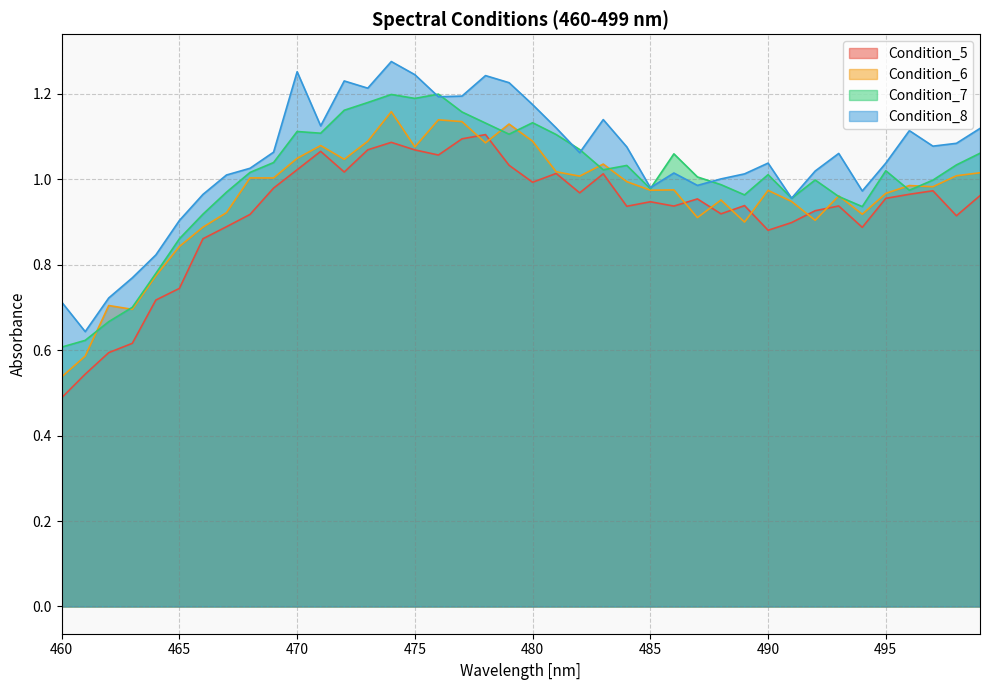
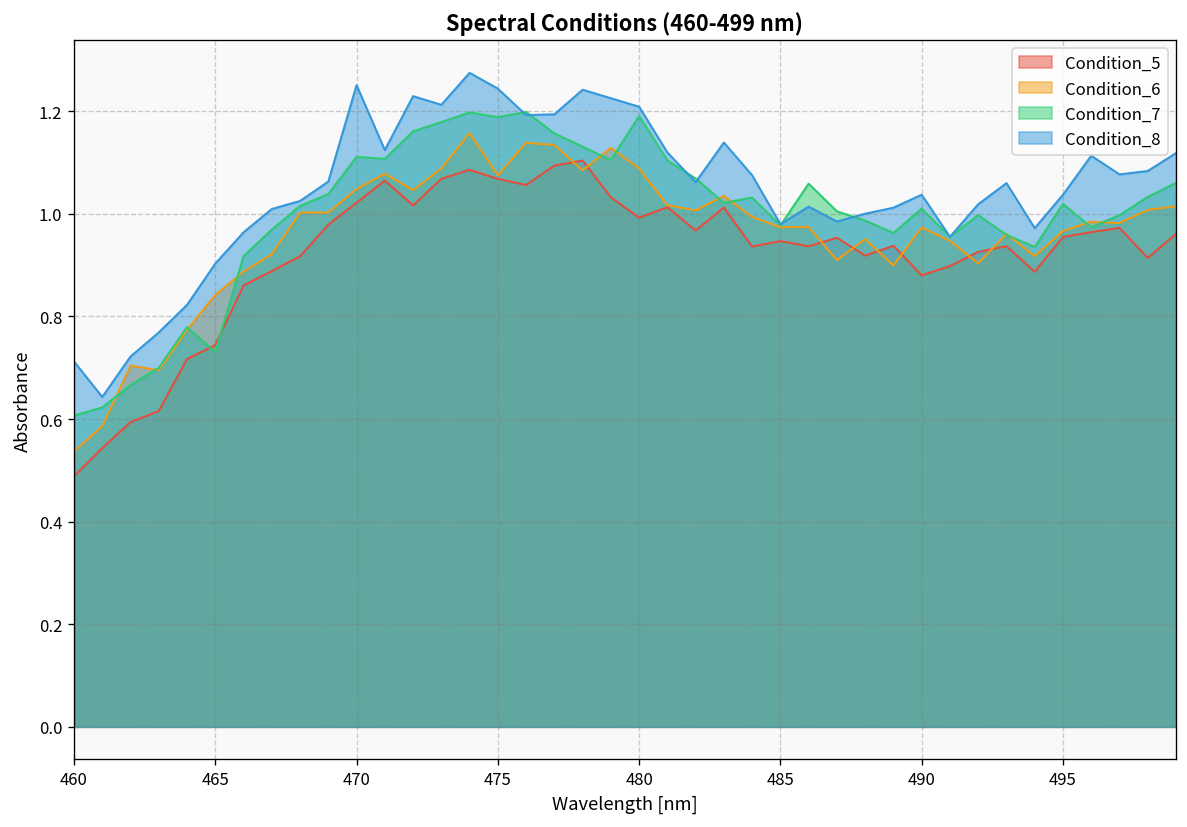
Condition_7, 465: 0.86 -> 0.73
Condition_7, 480: 1.13 -> 1.19
Condition_8, 480: 1.17 -> 1.21
